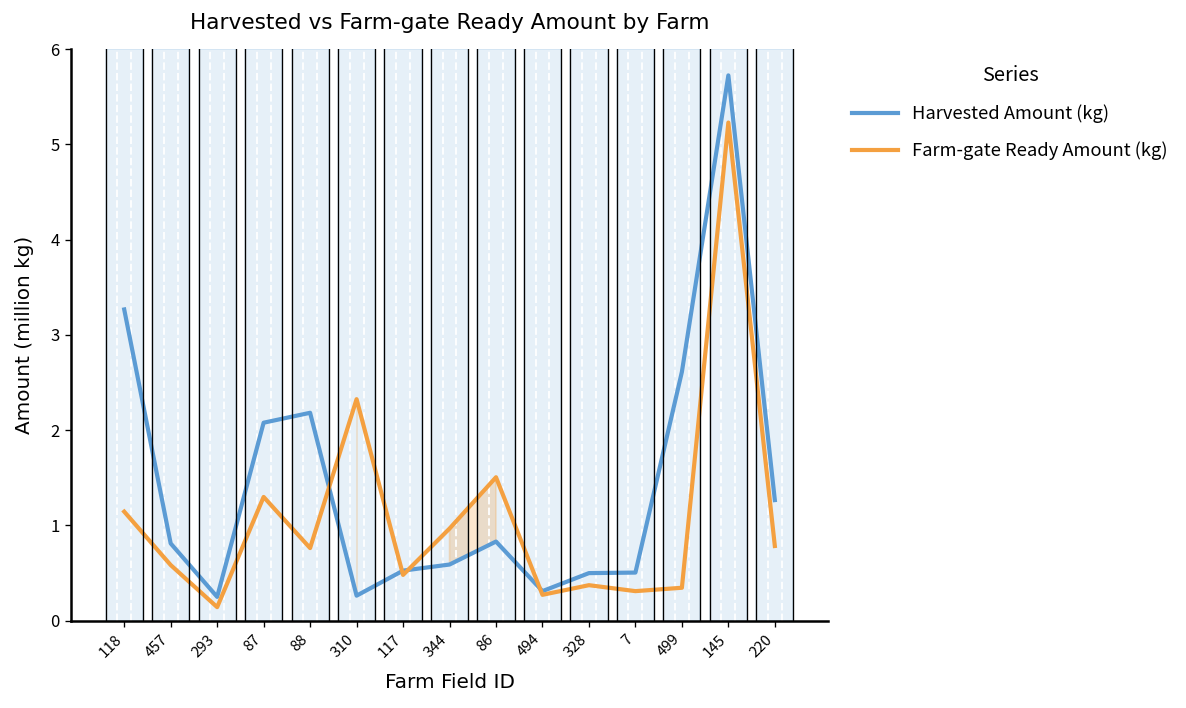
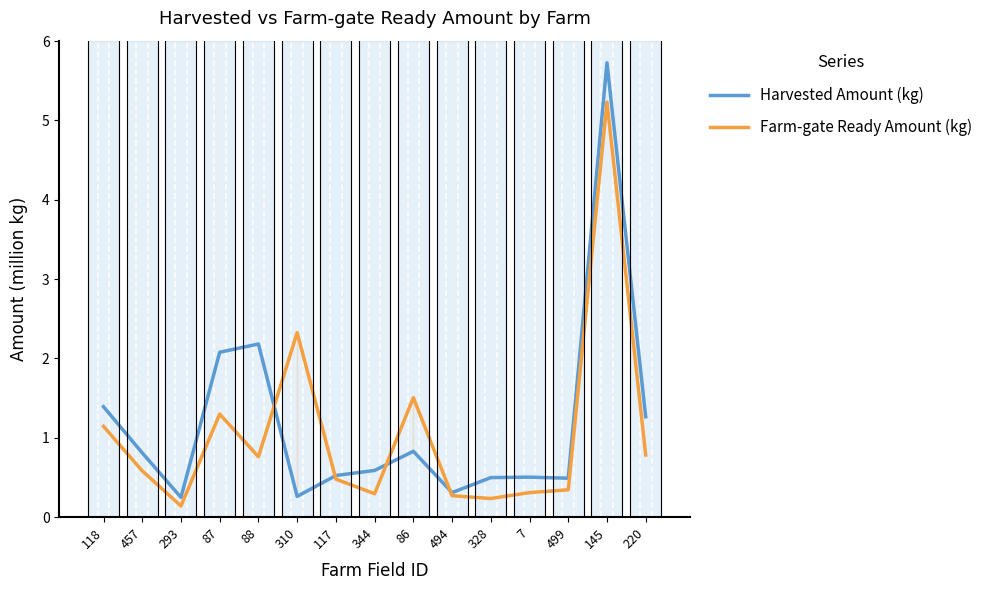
Harvested Amount (kg), 118: 3.3 -> 1.4
Farm-gate Ready Amount (kg), 344: 1.0 -> 0.3
Farm-gate Ready Amount (kg), 328: 0.4 -> 0.2
Harvested Amount (kg), 499: 2.6 -> 0.5
